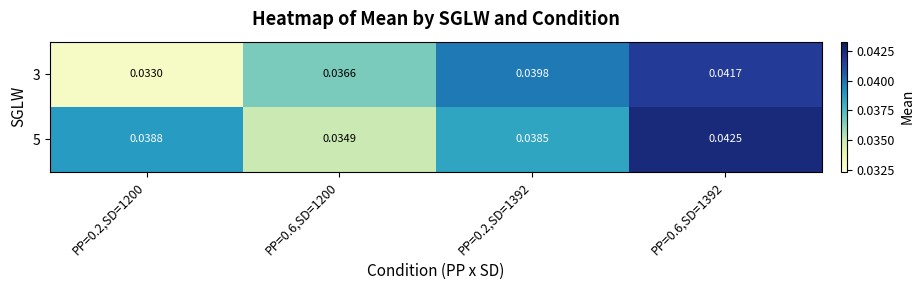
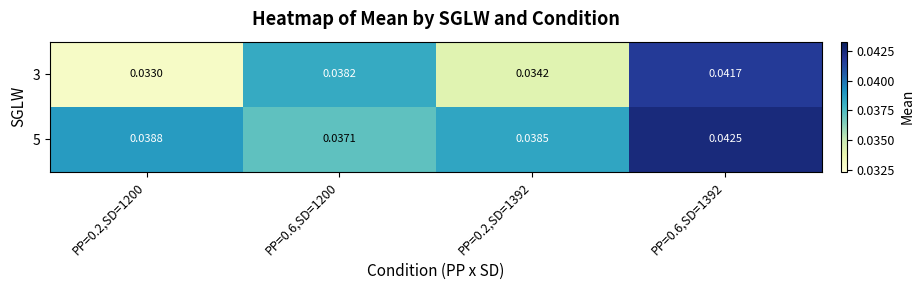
3, PP=0.6,SD=1200: 0.0366 -> 0.0382
3, PP=0.2,SD=1392: 0.0398 -> 0.0342
5, PP=0.6,SD=1200: 0.0349 -> 0.0371
